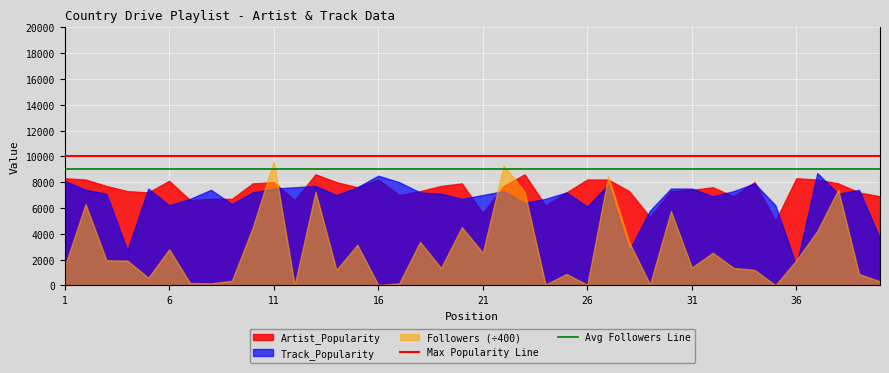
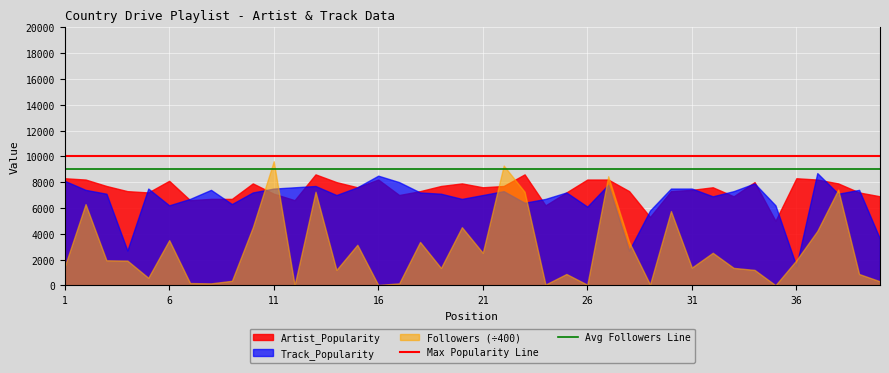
Followers (÷400), 6: 2800 -> 3500
Artist_Popularity, 11: 8000 -> 7100
Artist_Popularity, 21: 5600 -> 7600
